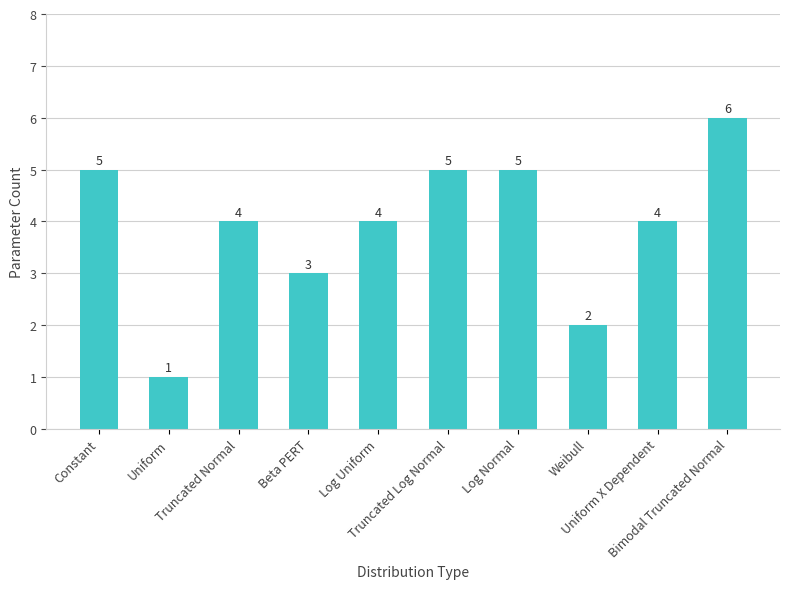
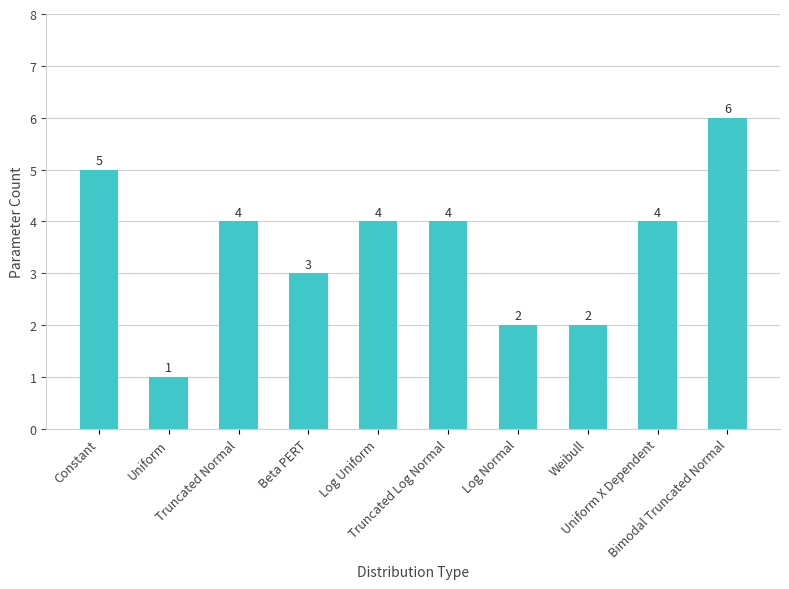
Truncated Log Normal: 5 -> 4
Log Normal: 5 -> 2
